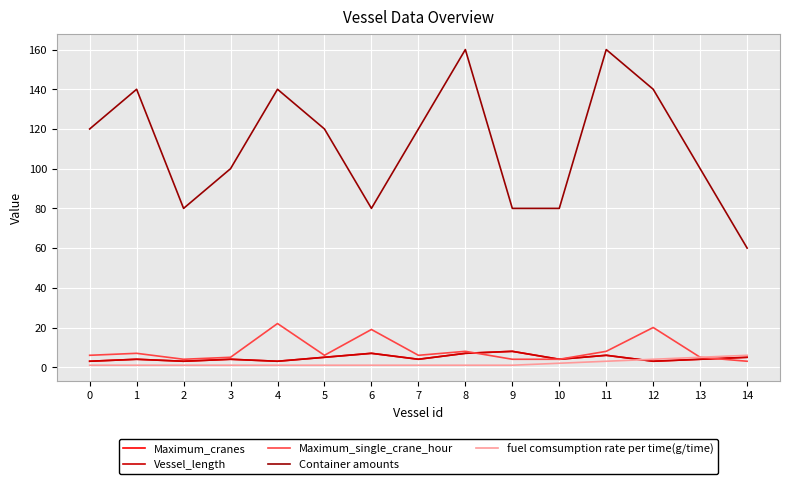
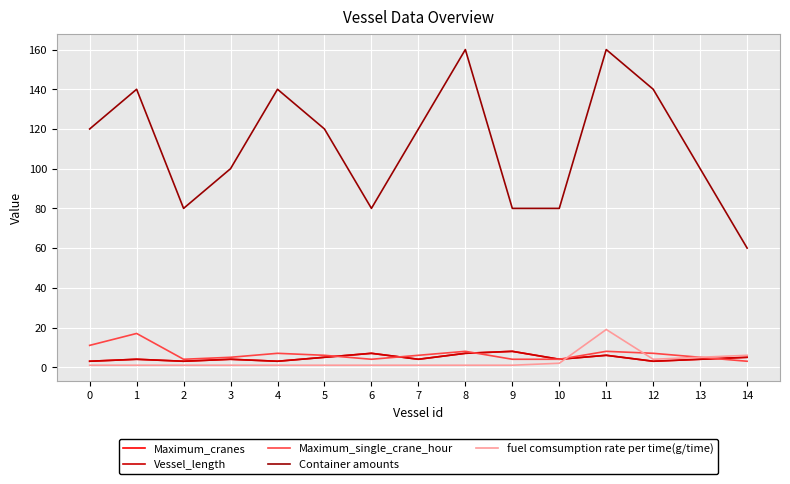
Maximum_single_crane_hour, 0: 6 -> 11
Maximum_single_crane_hour, 1: 7 -> 17
Maximum_single_crane_hour, 4: 22 -> 7
Maximum_single_crane_hour, 6: 19 -> 4
fuel comsumption rate per time(g/time), 11: 3 -> 19
Maximum_single_crane_hour, 12: 20 -> 7
